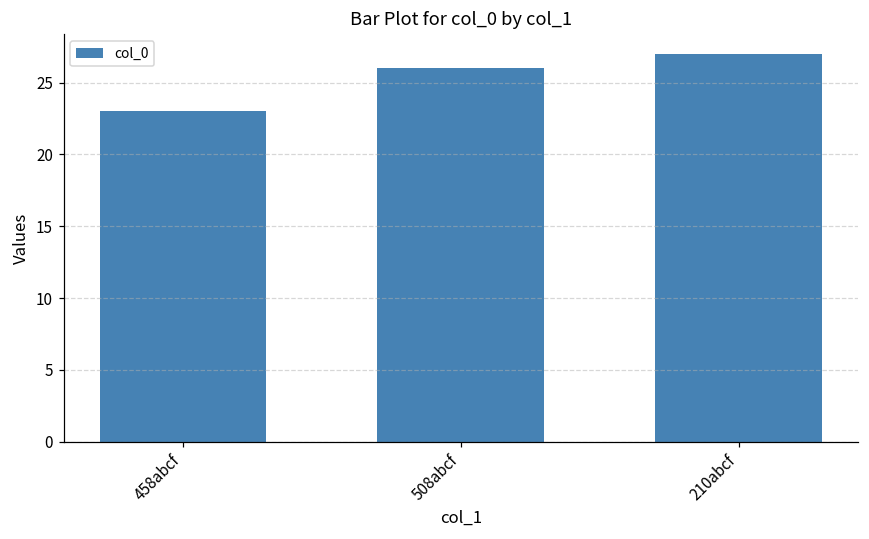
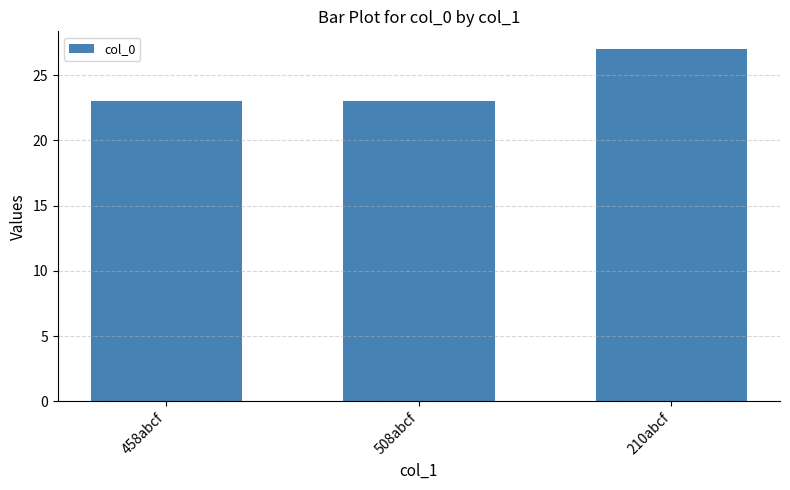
508abcf: 26 -> 23
